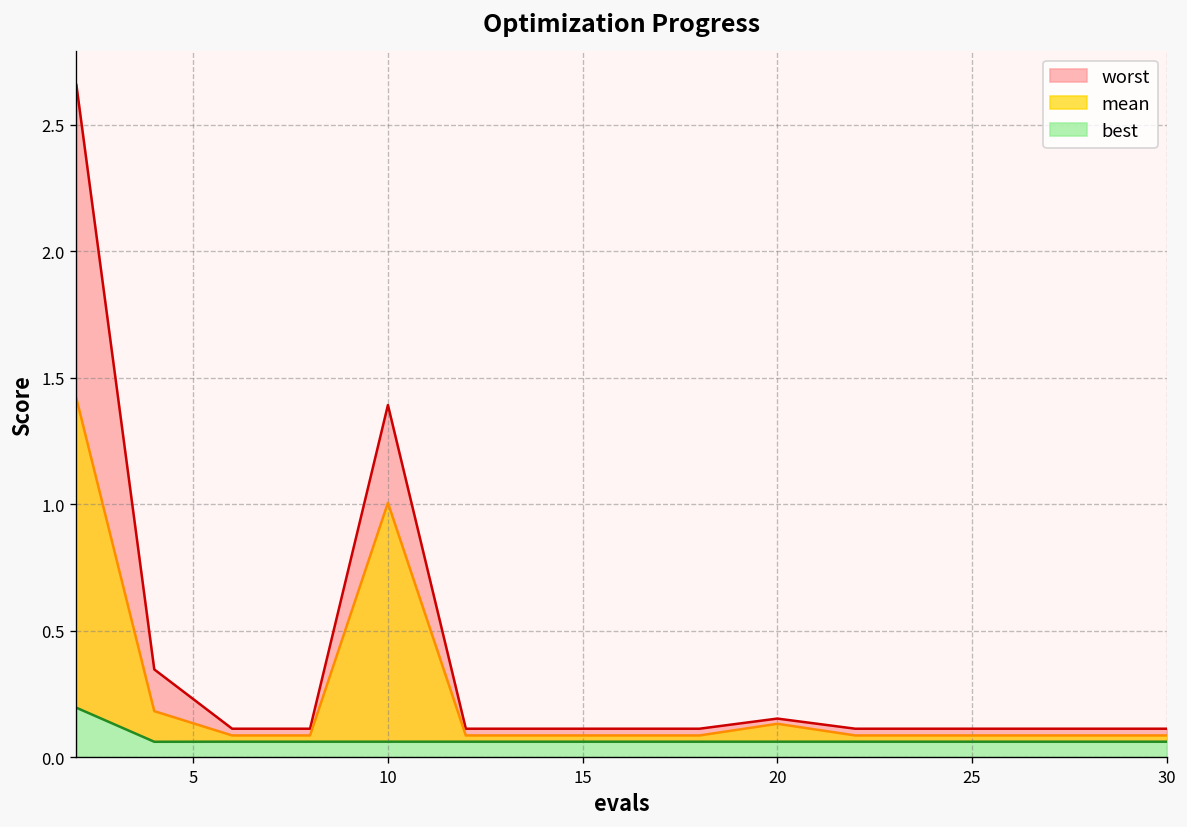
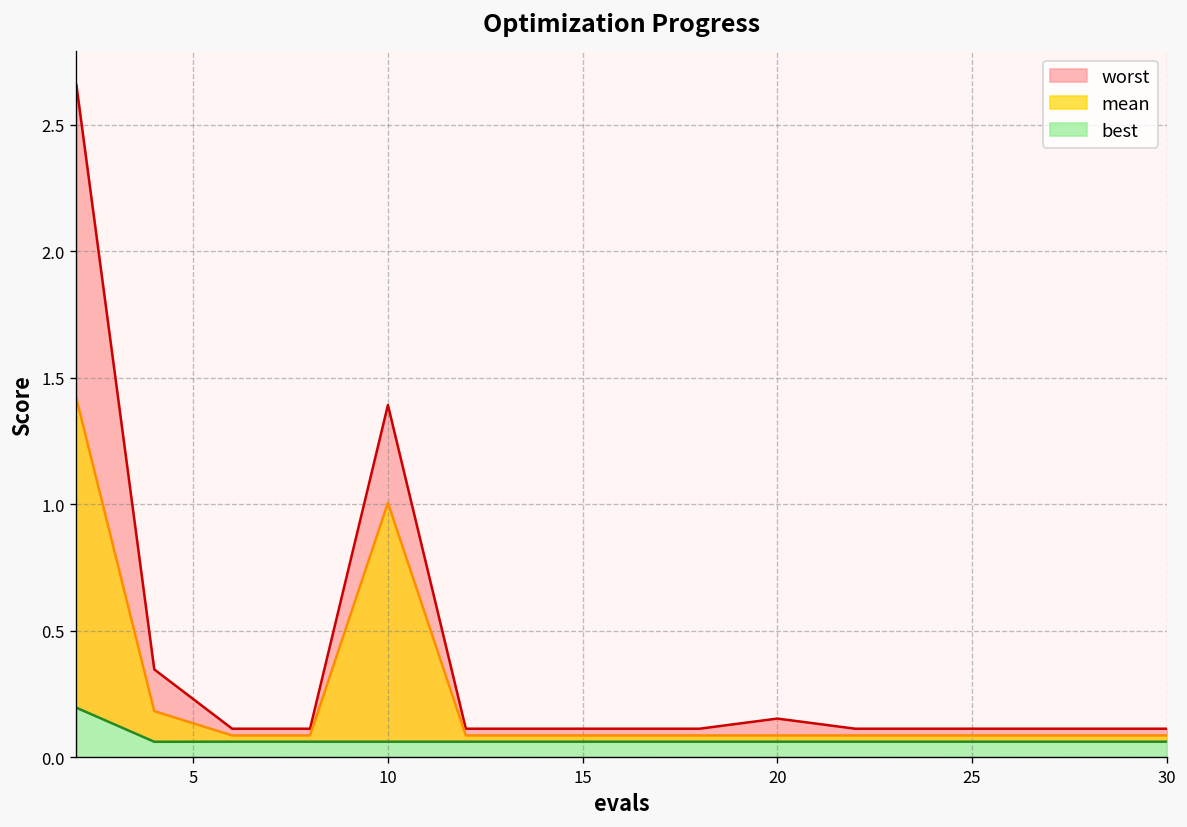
mean, 20: 0.13 -> 0.09
